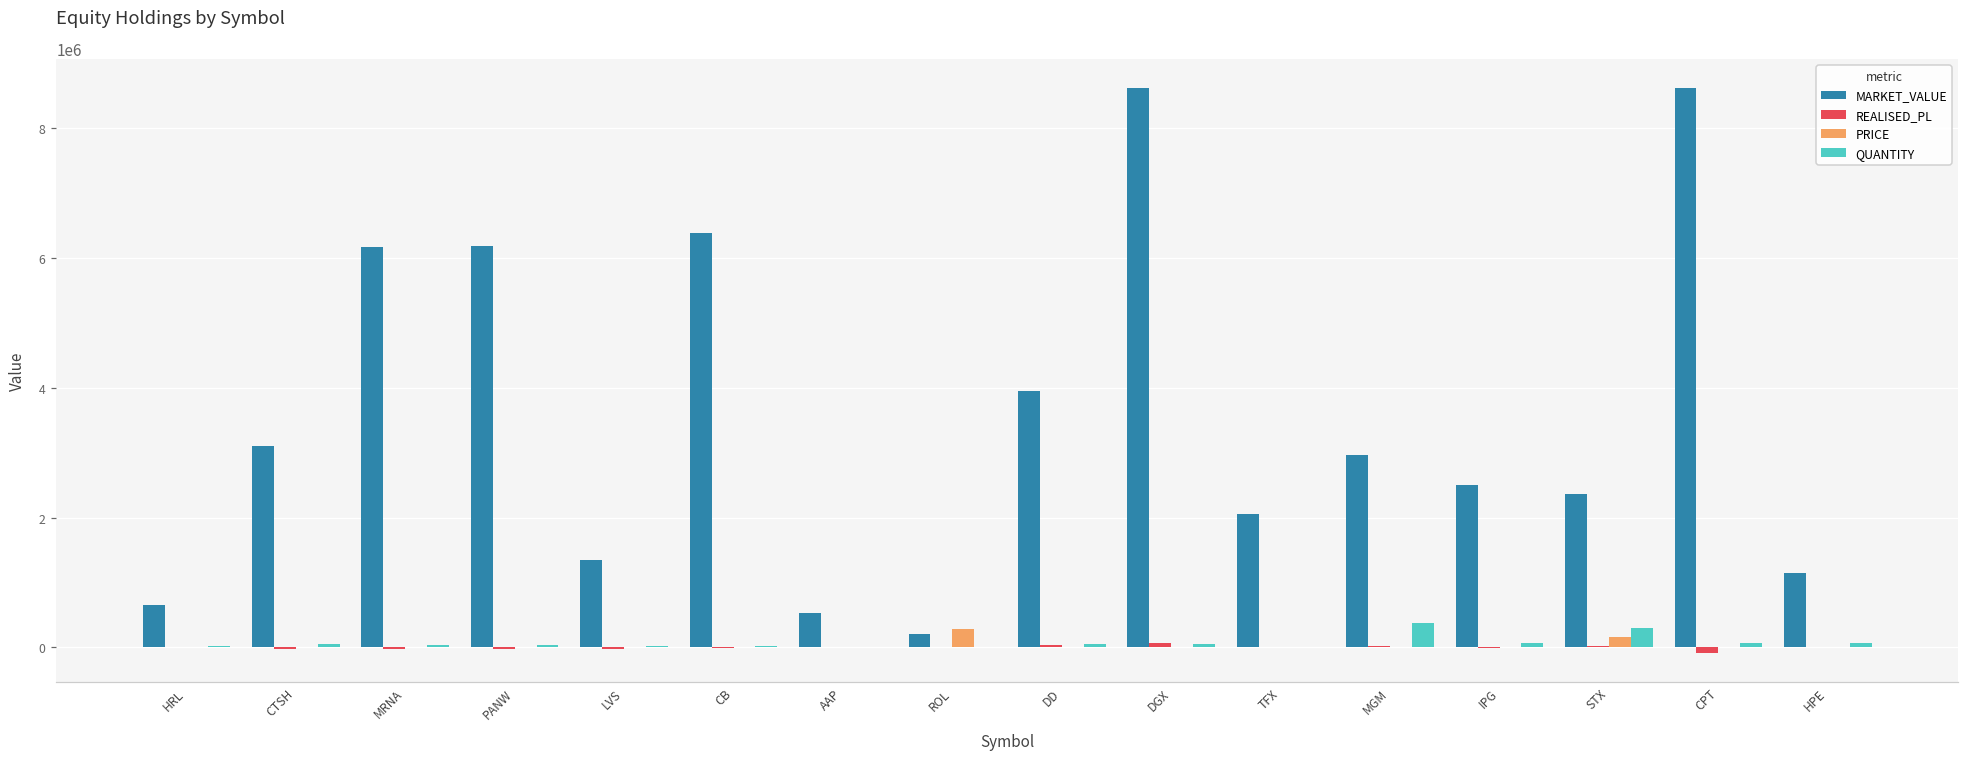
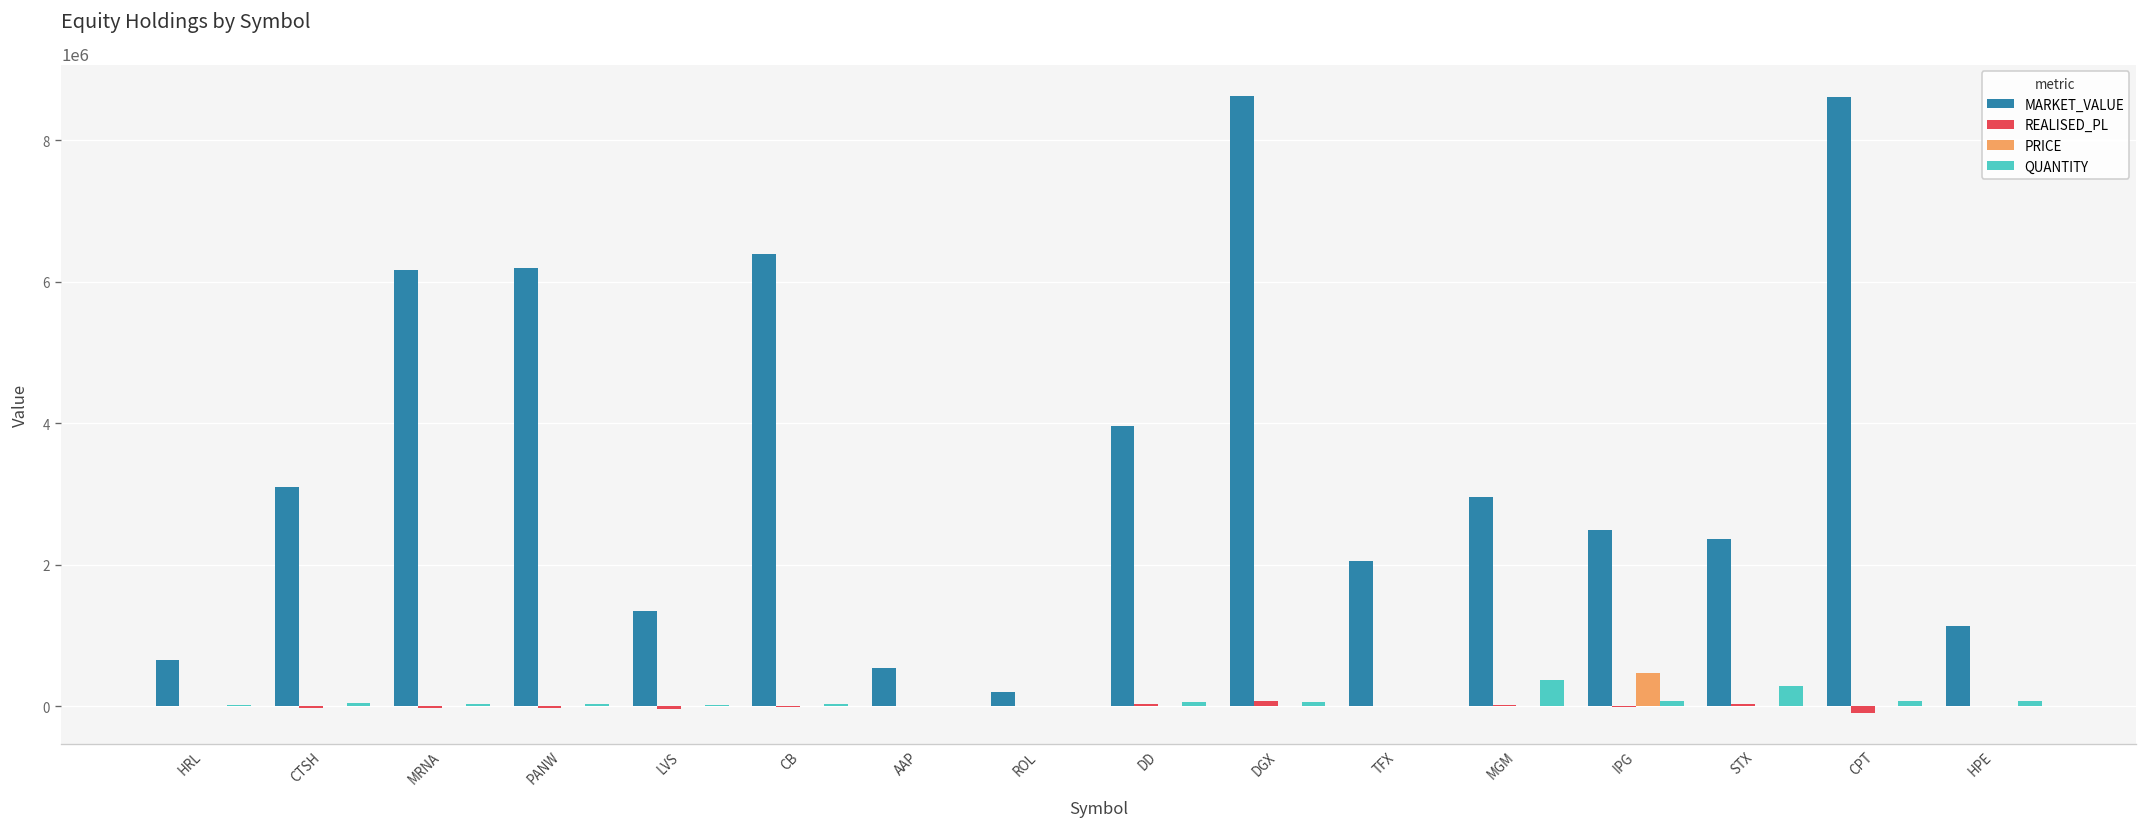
PRICE, ROL: 300000 -> 0
PRICE, IPG: 0 -> 500000
PRICE, STX: 200000 -> 0
